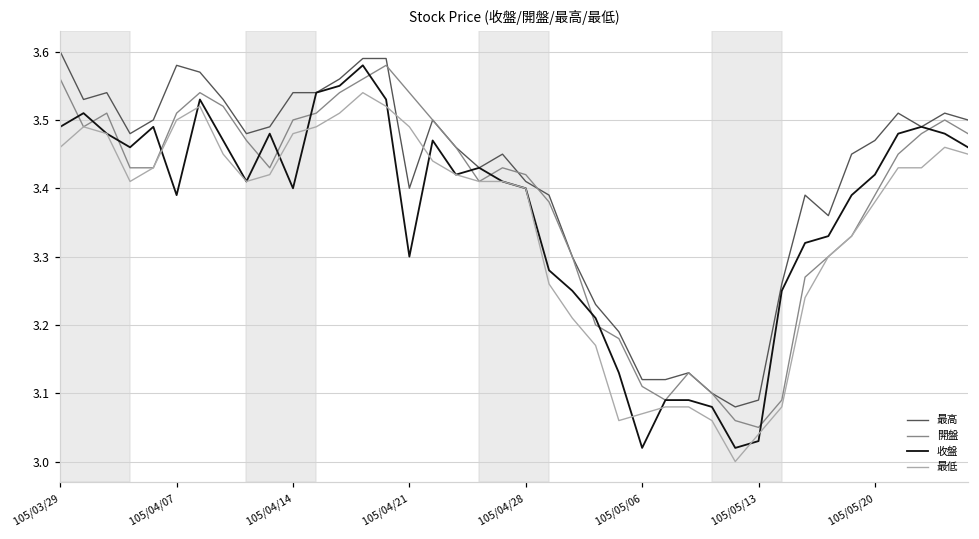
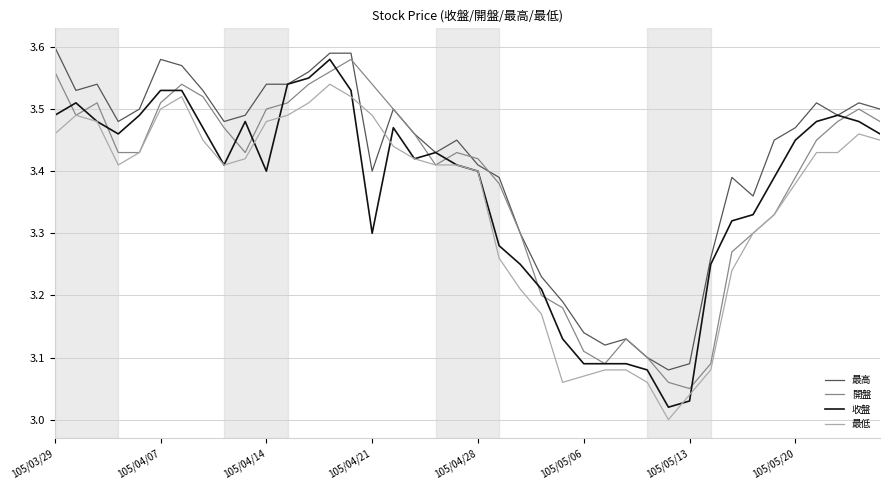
收盤, 105/04/07: 3.39 -> 3.53
最高, 105/05/06: 3.12 -> 3.14
收盤, 105/05/06: 3.02 -> 3.09
收盤, 105/05/20: 3.42 -> 3.45
